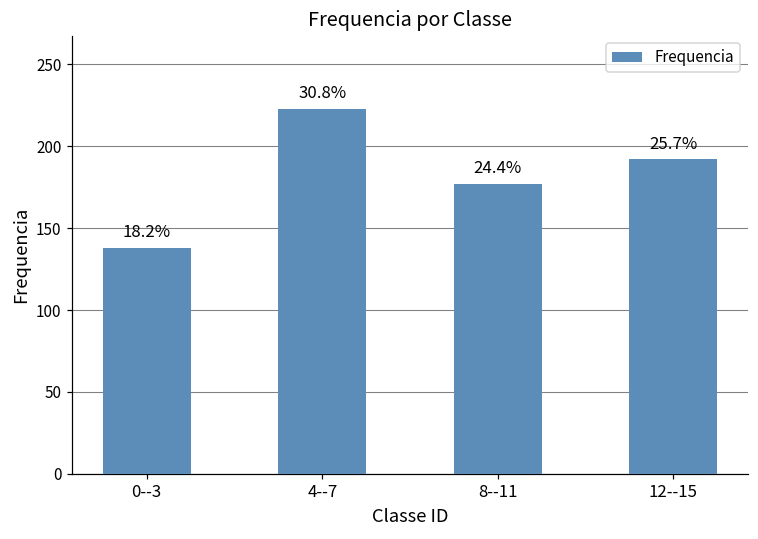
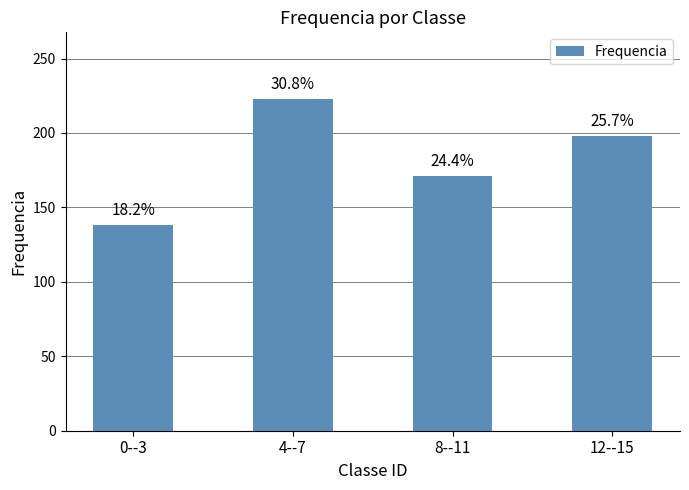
8--11: 177 -> 171
12--15: 192 -> 198
